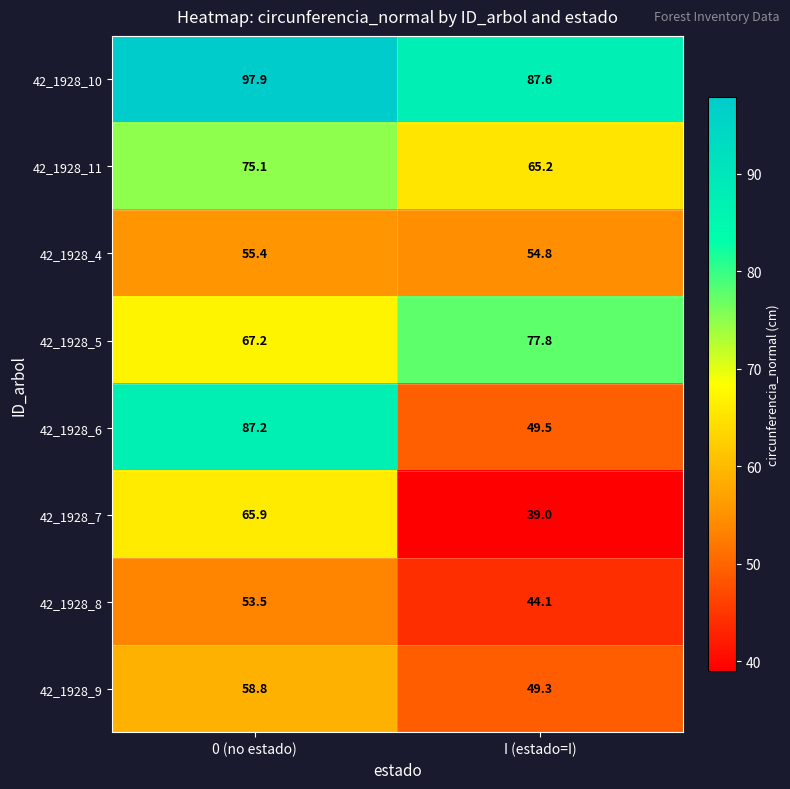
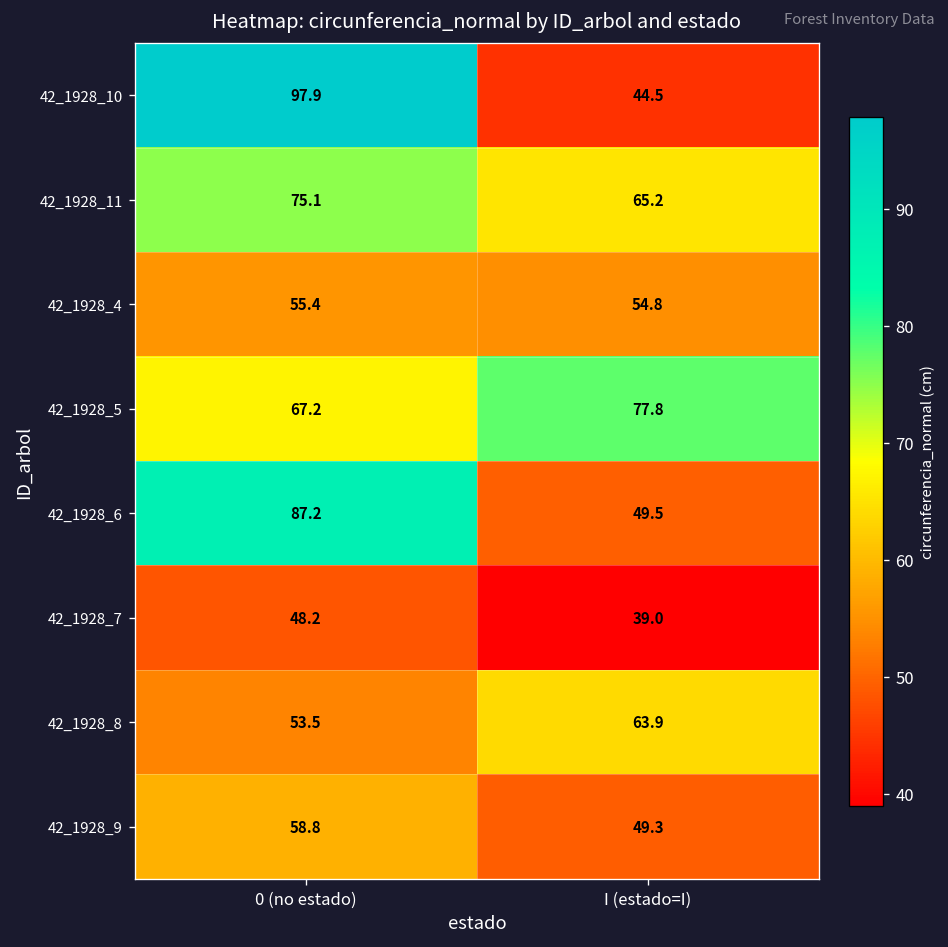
42_1928_10, I (estado=I): 87.6 -> 44.5
42_1928_7, 0 (no estado): 65.9 -> 48.2
42_1928_8, I (estado=I): 44.1 -> 63.9
